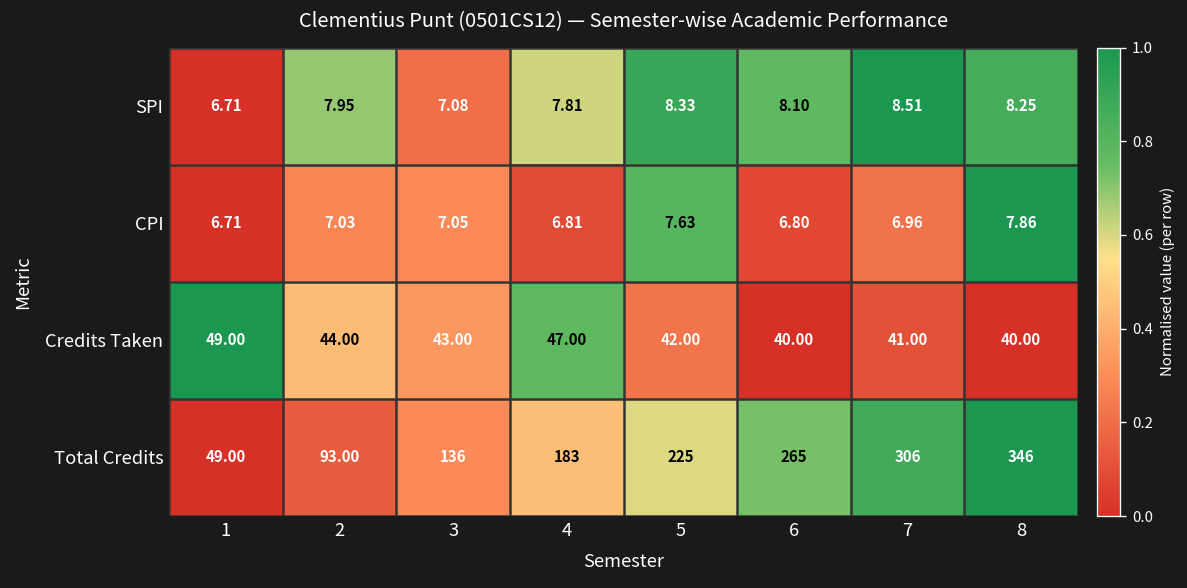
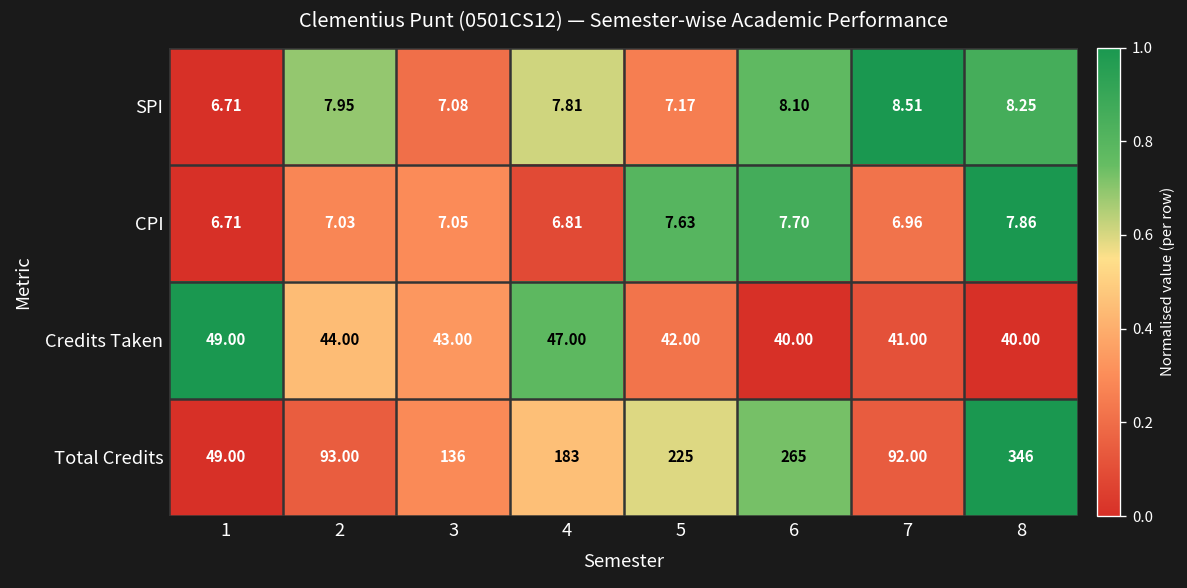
SPI, 5: 8.33 -> 7.17
CPI, 6: 6.80 -> 7.70
Total Credits, 7: 306 -> 92.00
